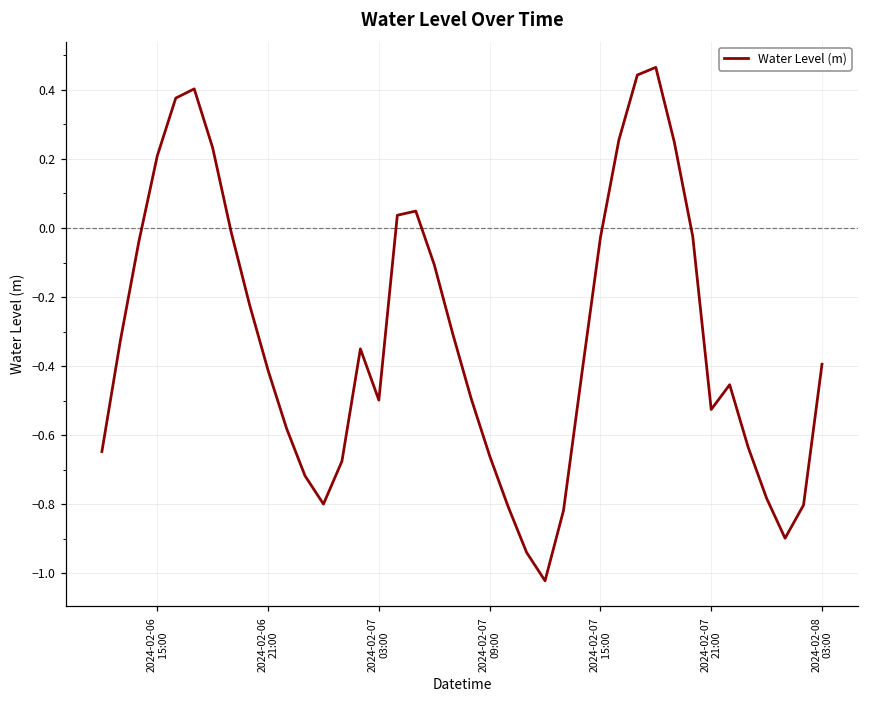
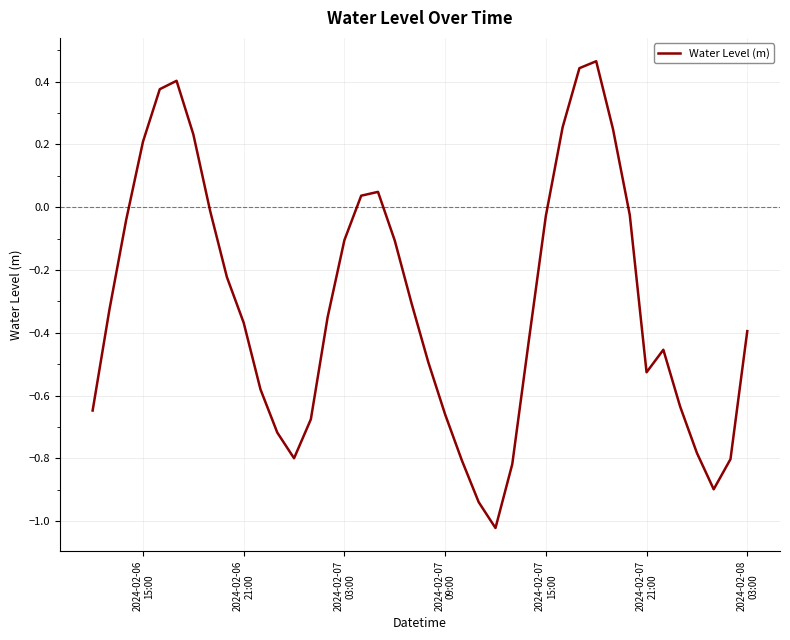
2024-02-06 21:00: -0.41 -> -0.37
2024-02-07 03:00: -0.50 -> -0.10
